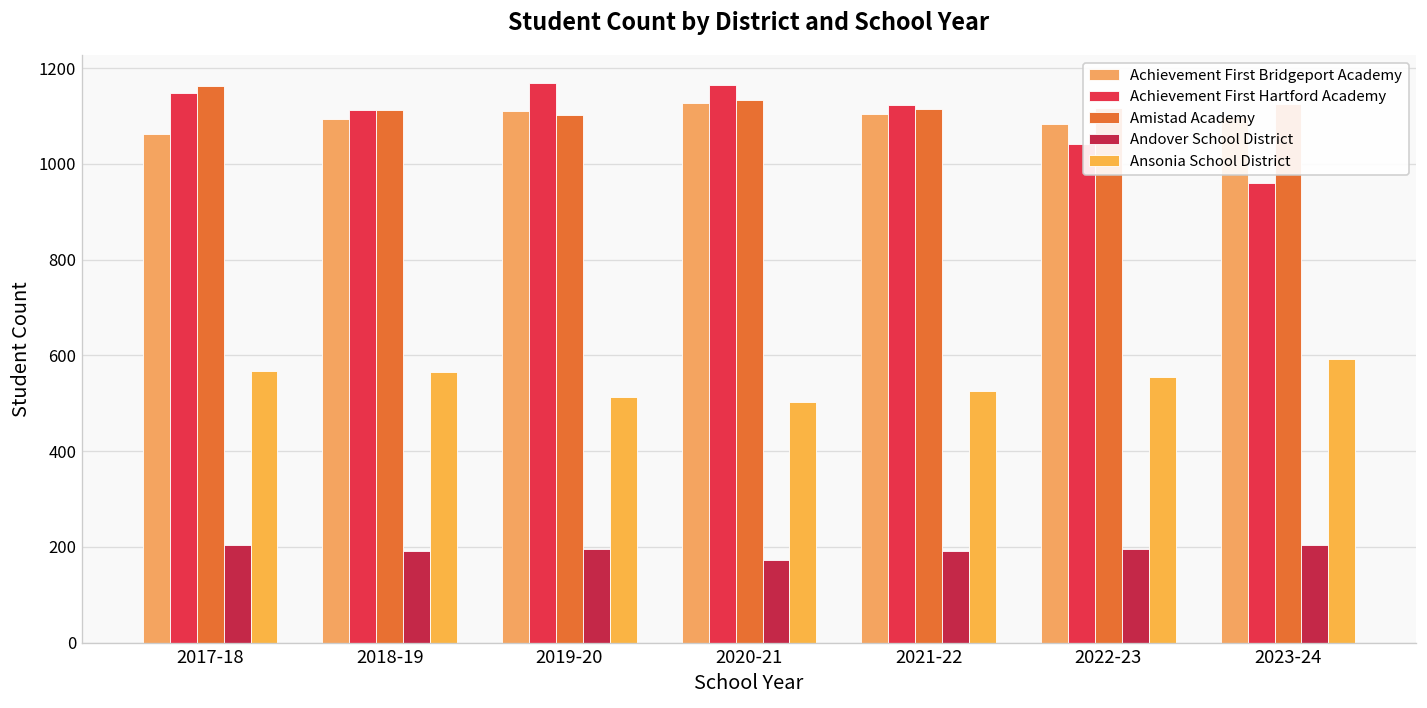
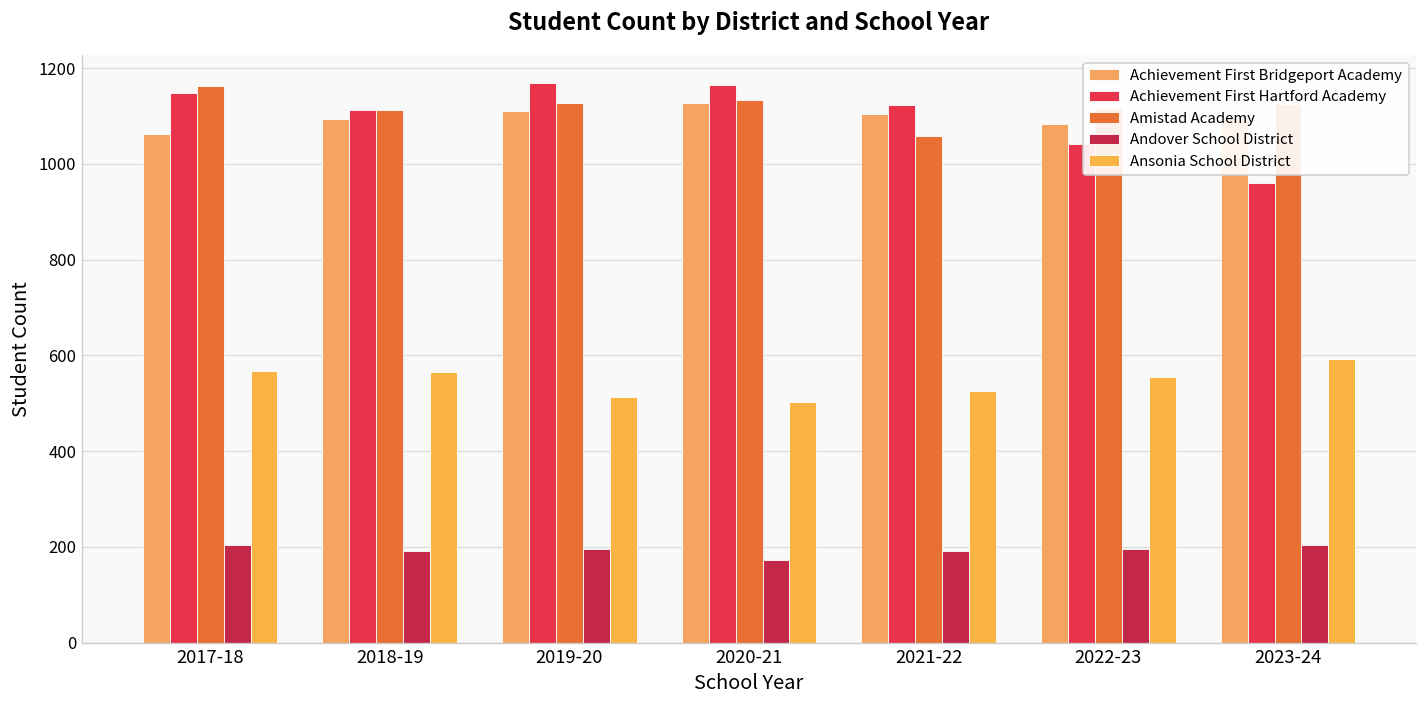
Amistad Academy, 2019-20: 1100 -> 1130
Amistad Academy, 2021-22: 1120 -> 1060
